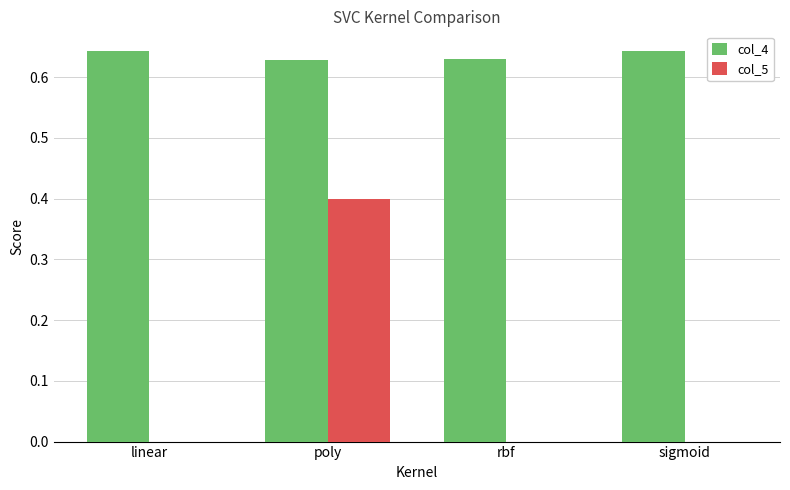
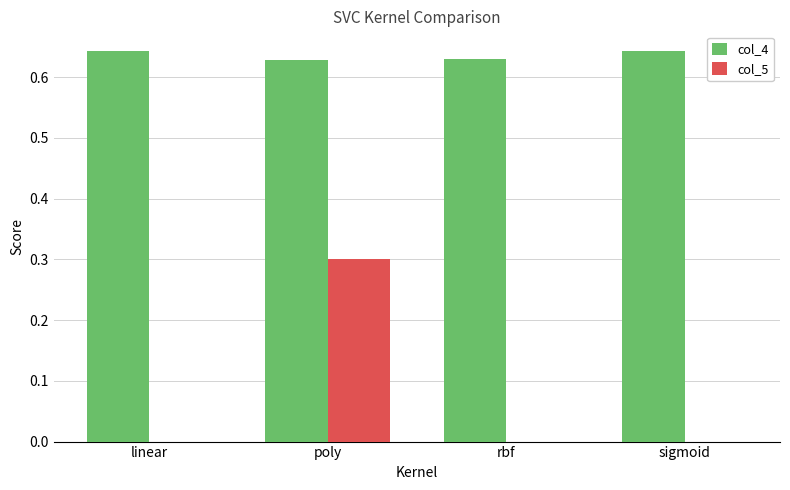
col_5, poly: 0.4 -> 0.3
